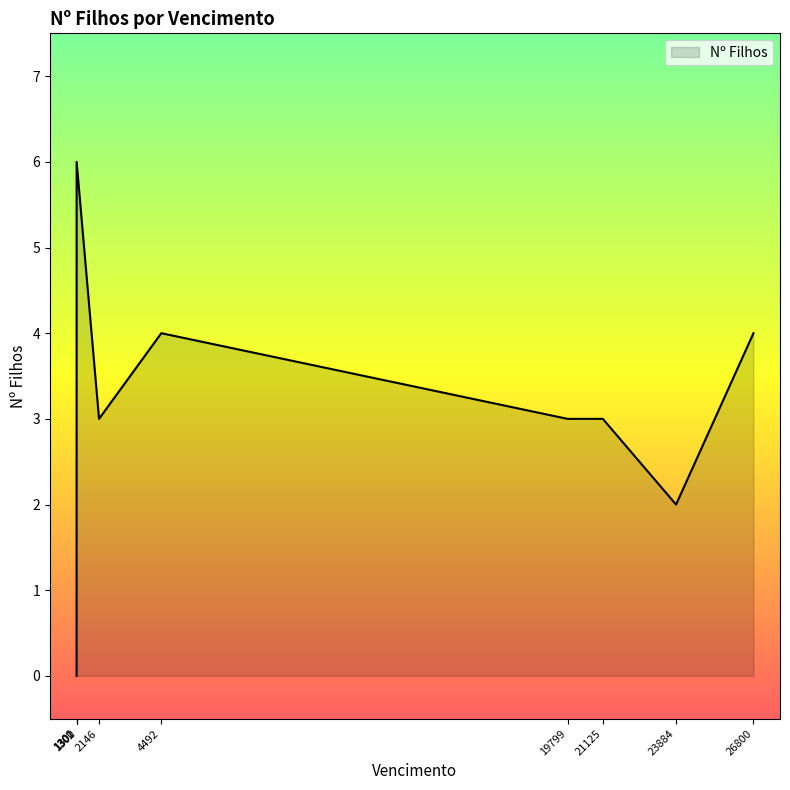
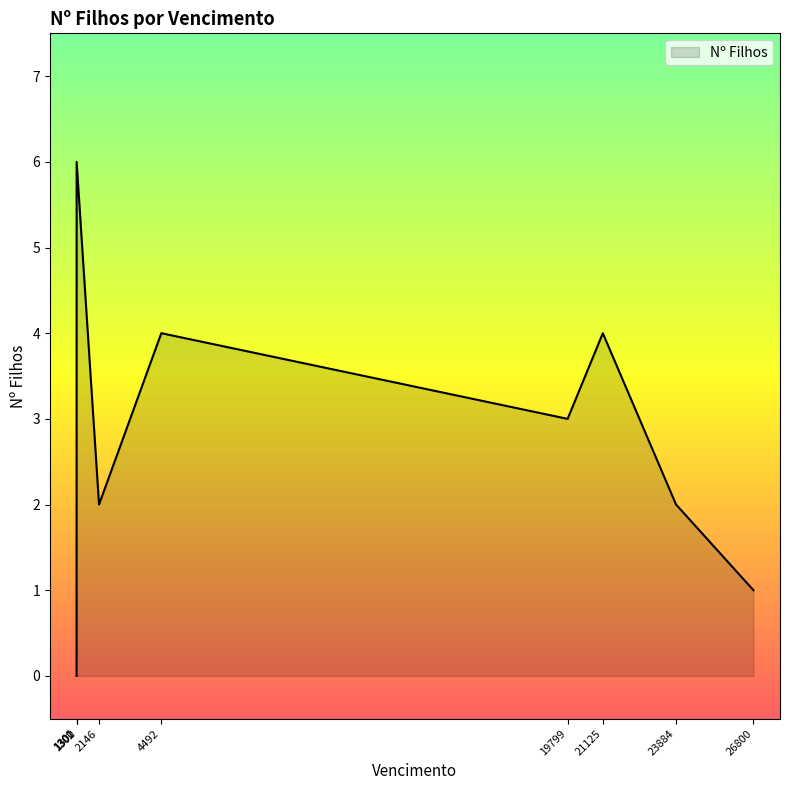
2146: 3 -> 2
21125: 3 -> 4
26800: 4 -> 1
